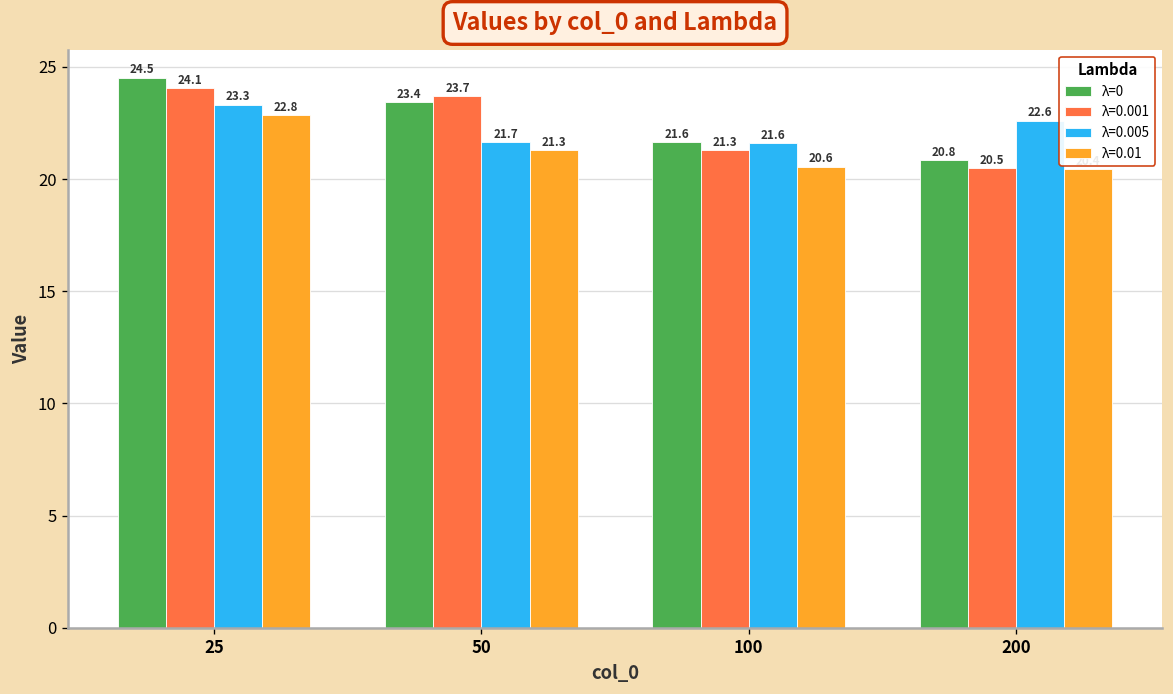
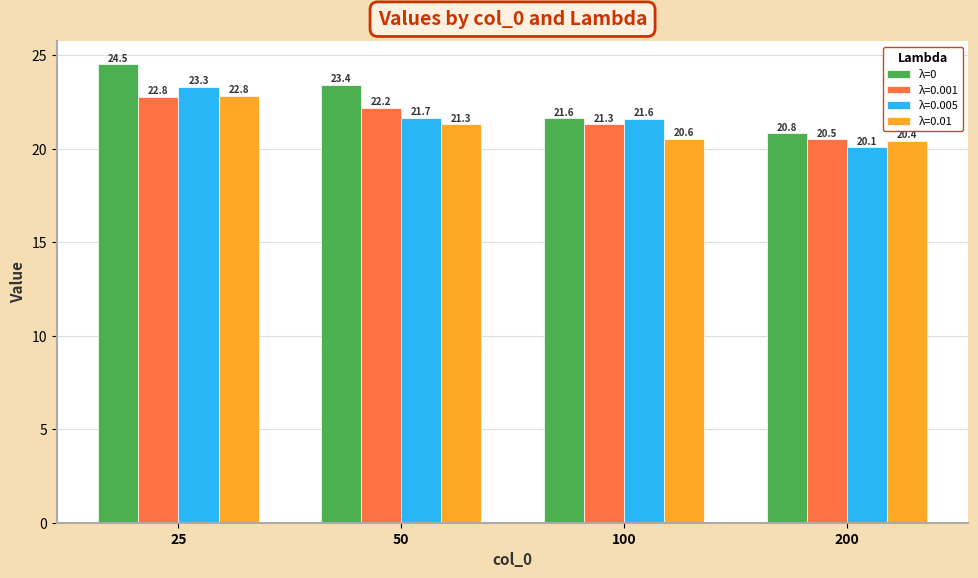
λ=0.001, 25: 24.1 -> 22.8
λ=0.001, 50: 23.7 -> 22.2
λ=0.005, 200: 22.6 -> 20.1
